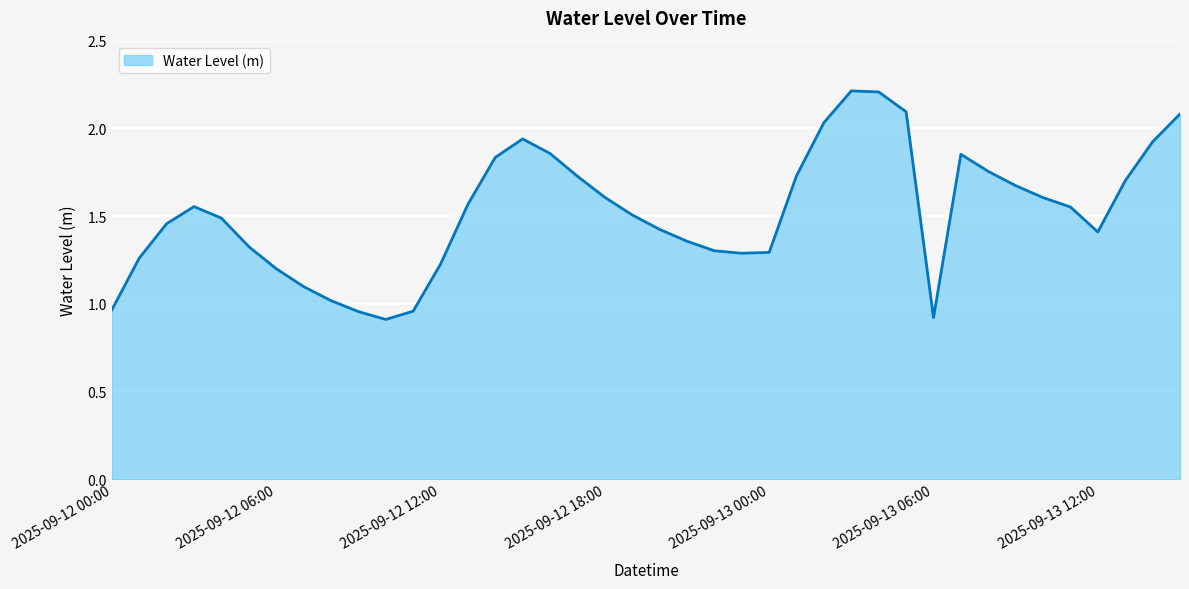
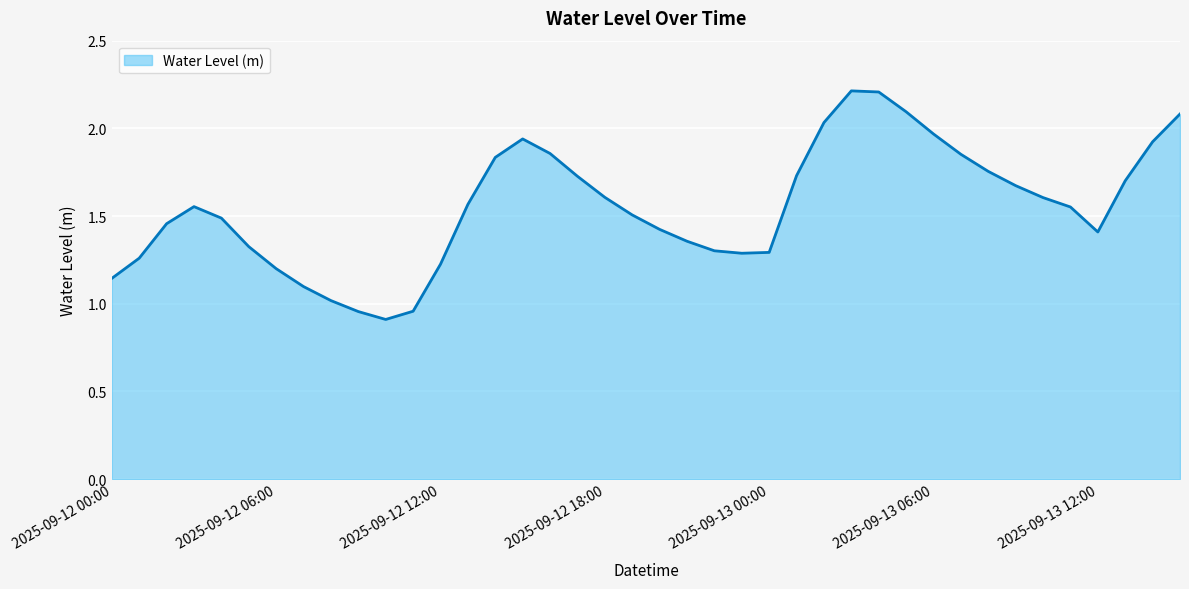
2025-09-12 00:00: 0.97 -> 1.14
2025-09-13 06:00: 0.92 -> 1.97
